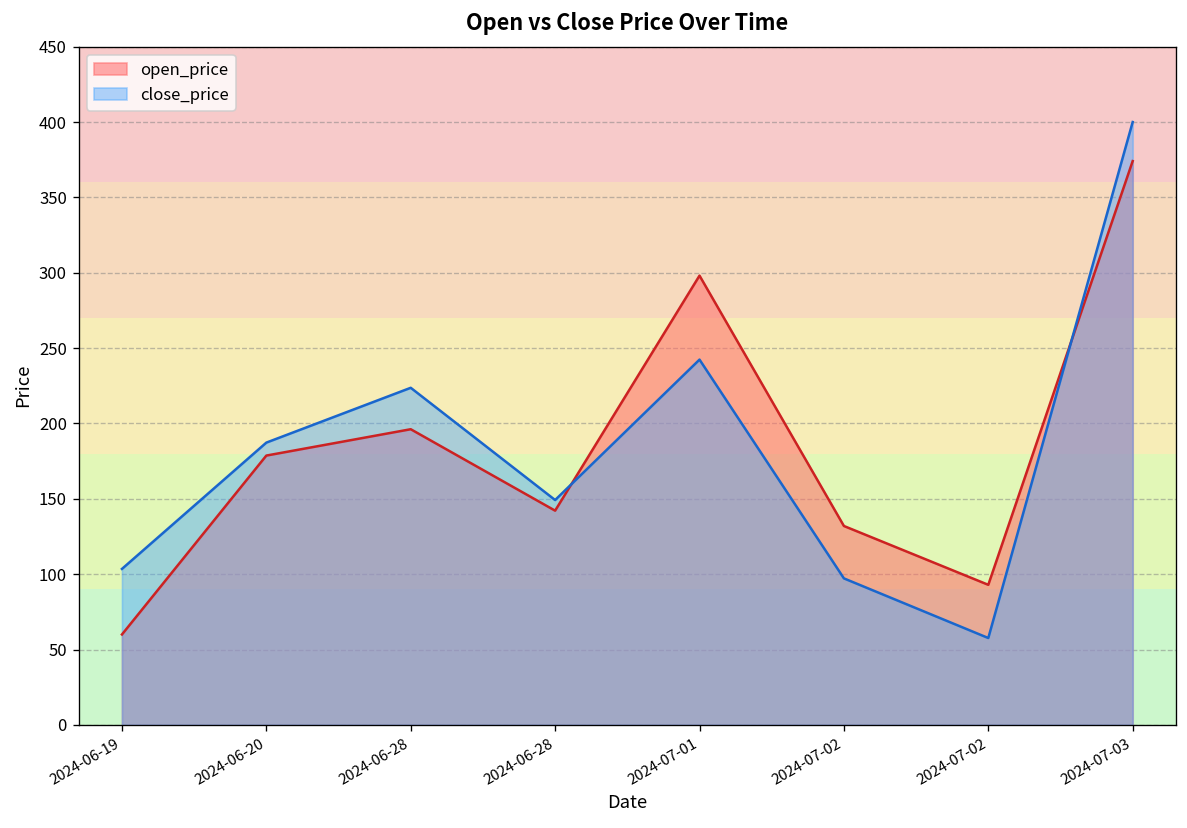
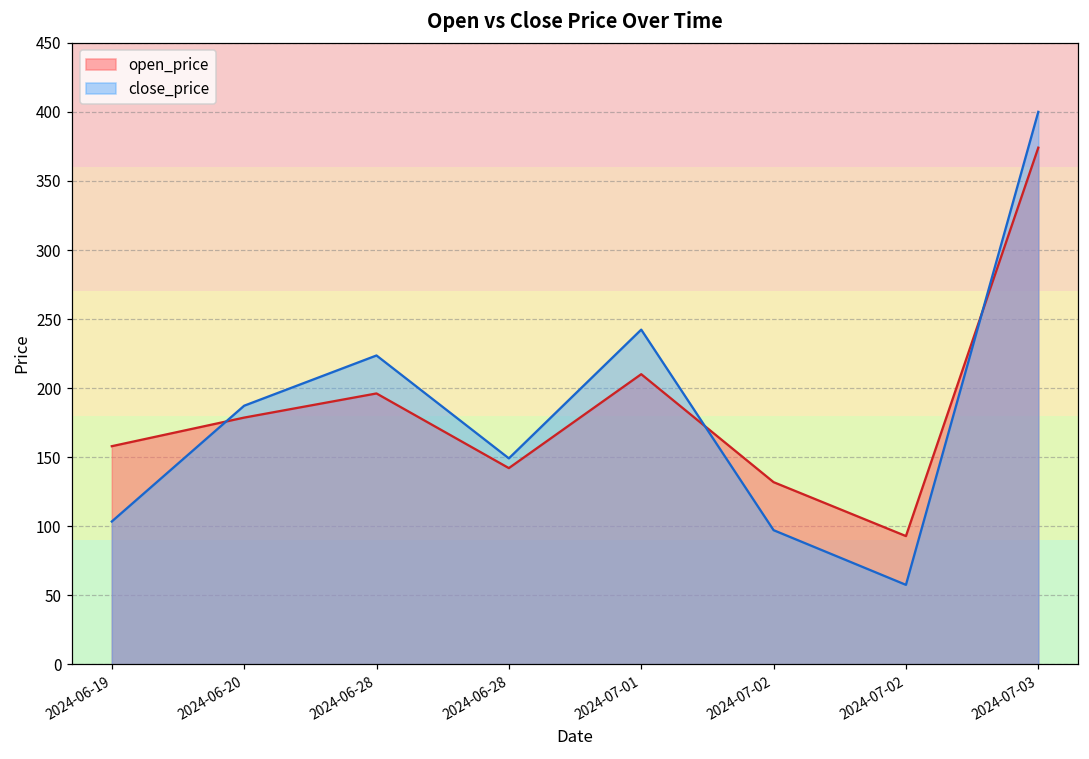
open_price, 2024-06-19: 60 -> 158
open_price, 2024-07-01: 298 -> 210
